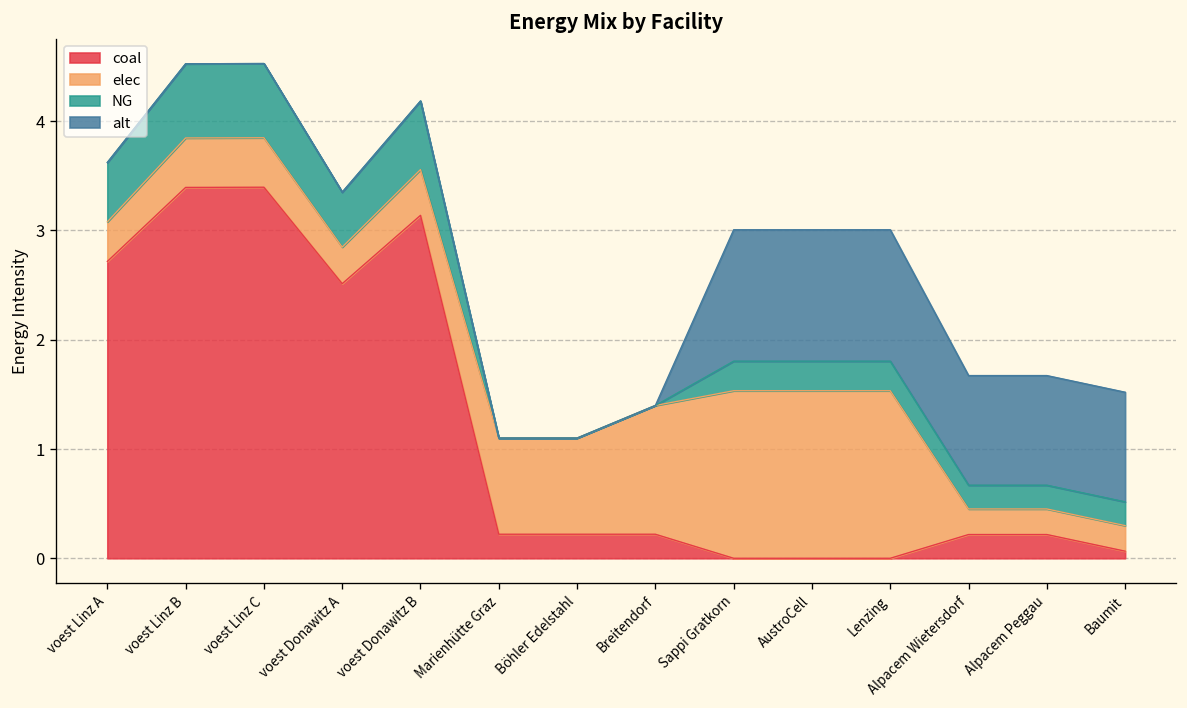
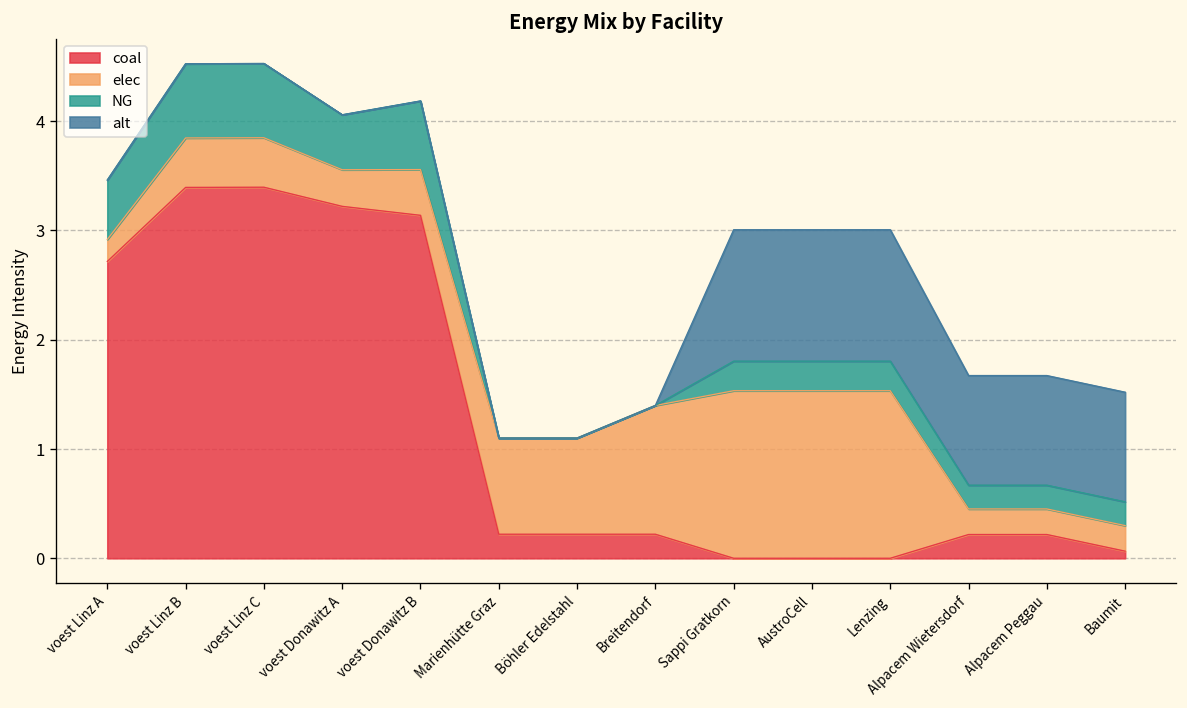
elec, voest Linz A: 0.4 -> 0.2
coal, voest Donawitz A: 2.5 -> 3.2
